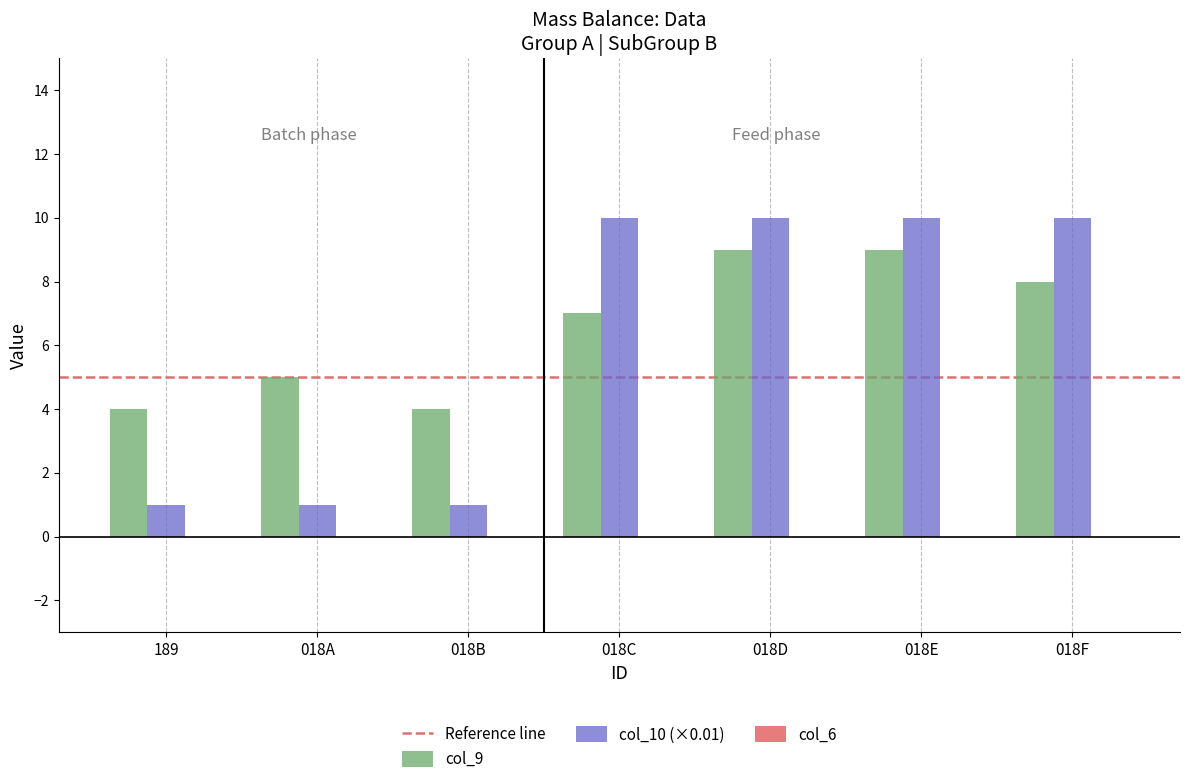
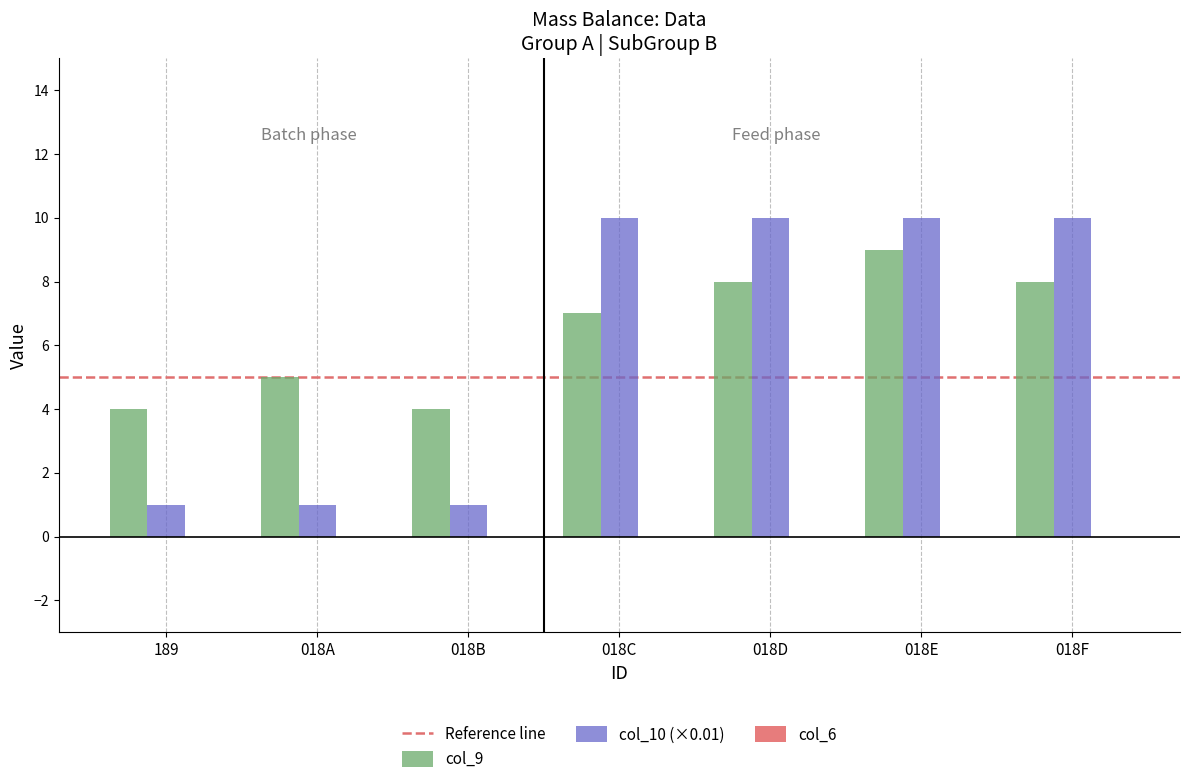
col_9, 018D: 9 -> 8
